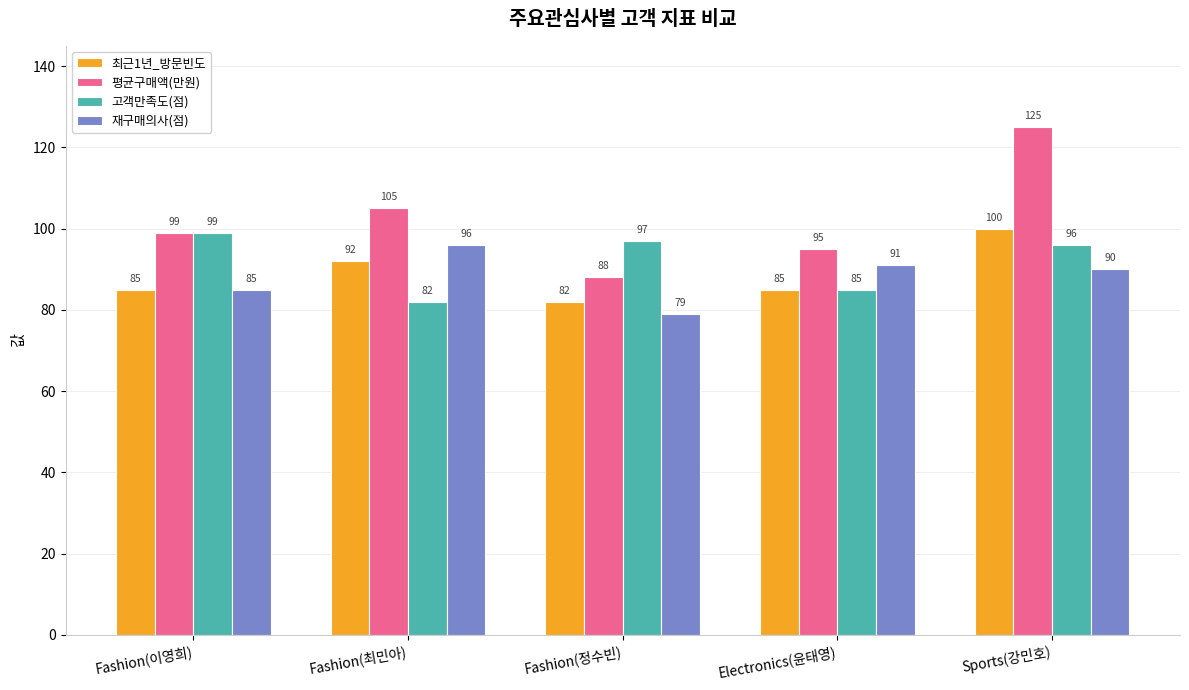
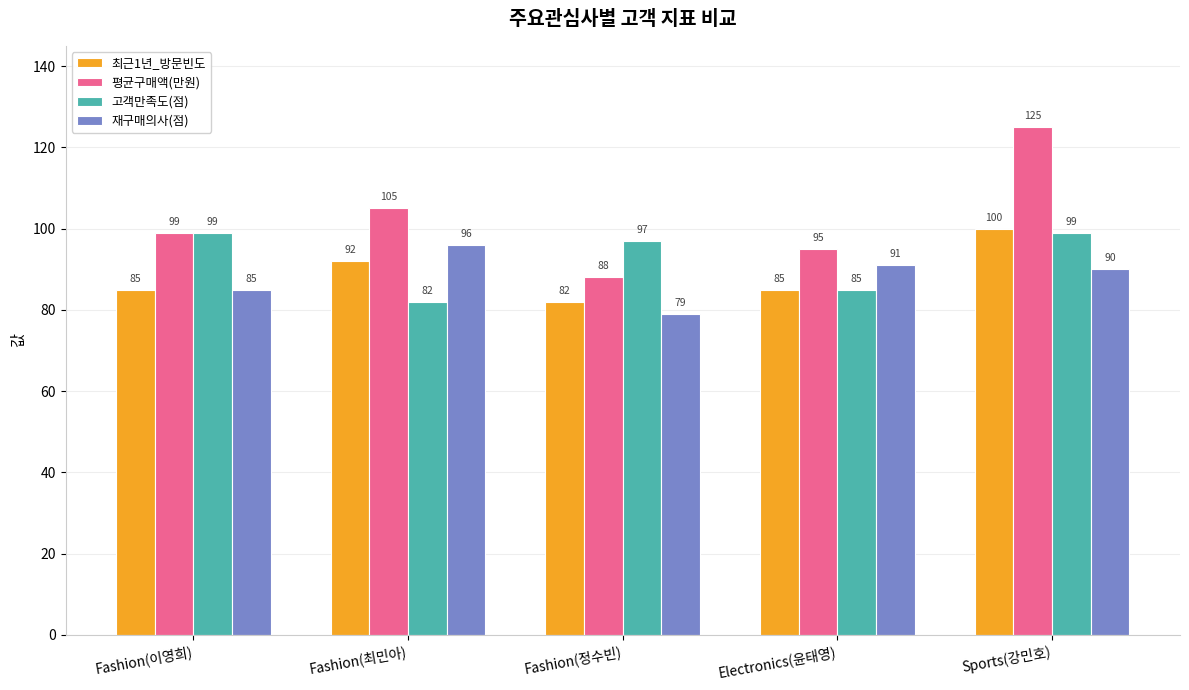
고객만족도(점), Sports(강민호): 96 -> 99
